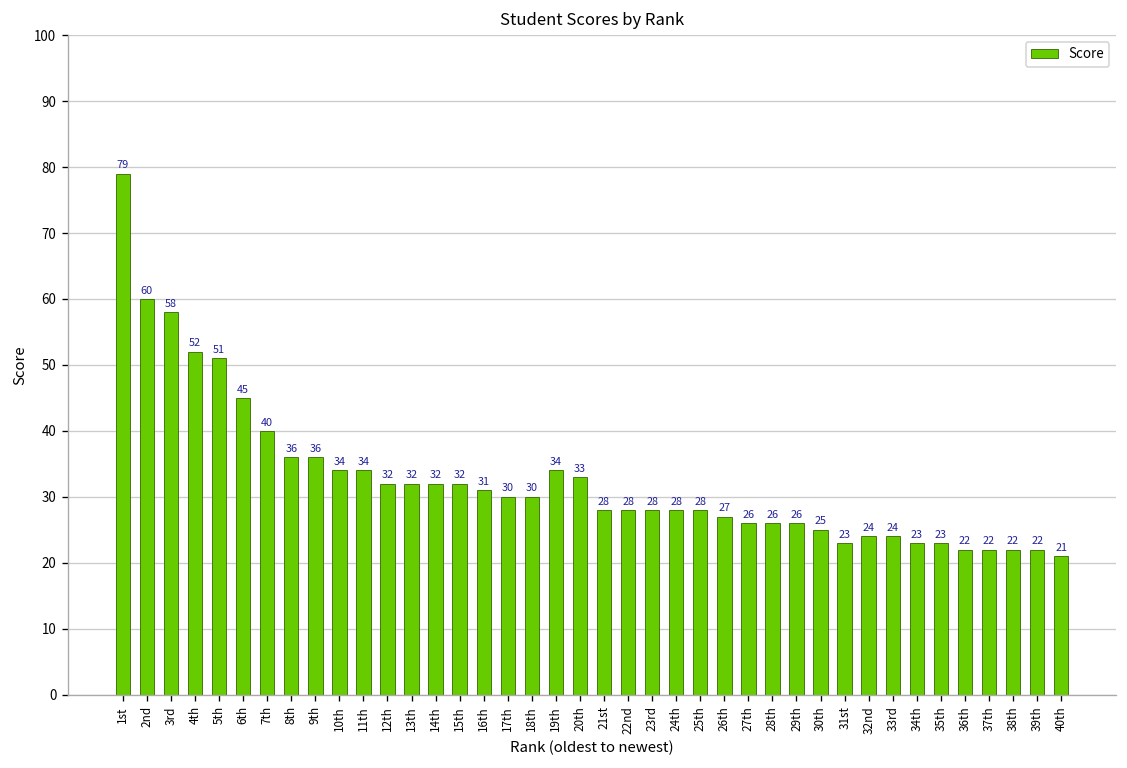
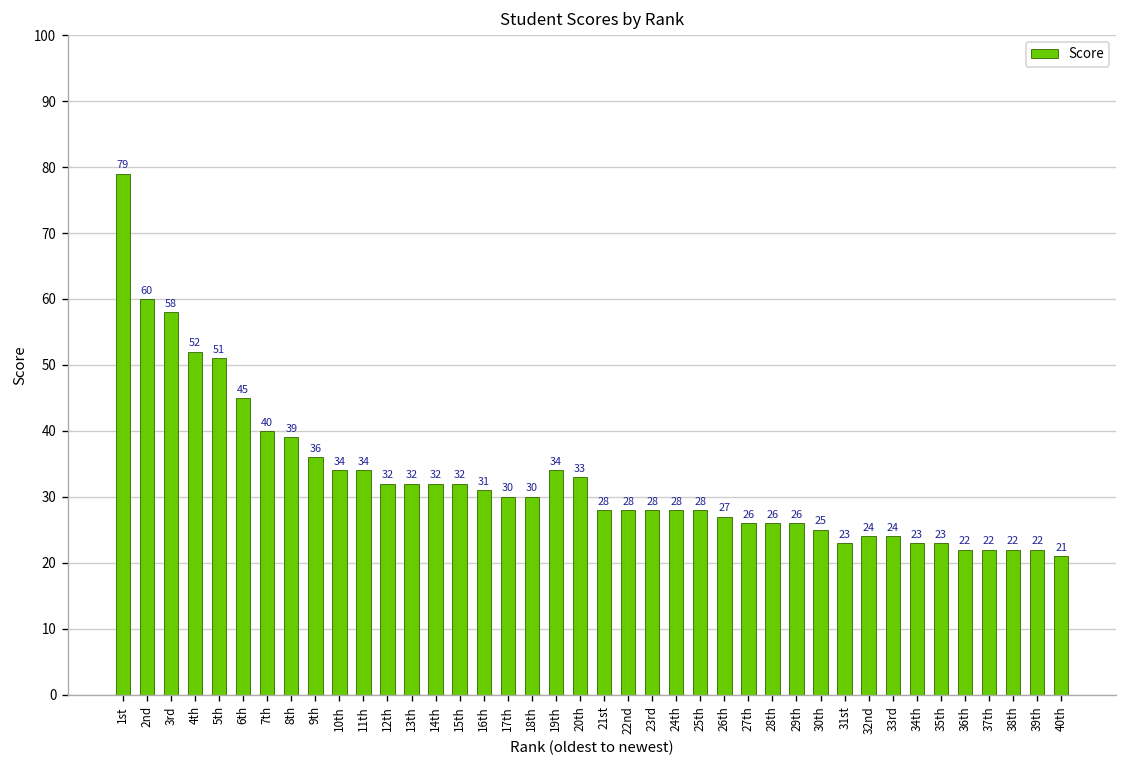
8th: 36 -> 39
